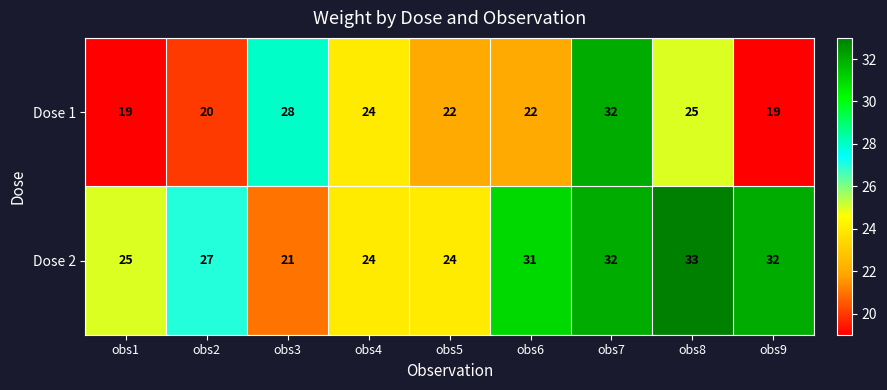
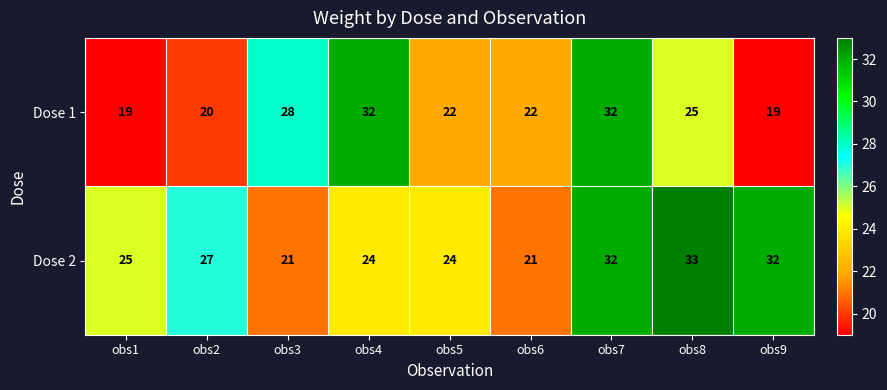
Dose 1, obs4: 24 -> 32
Dose 2, obs6: 31 -> 21
